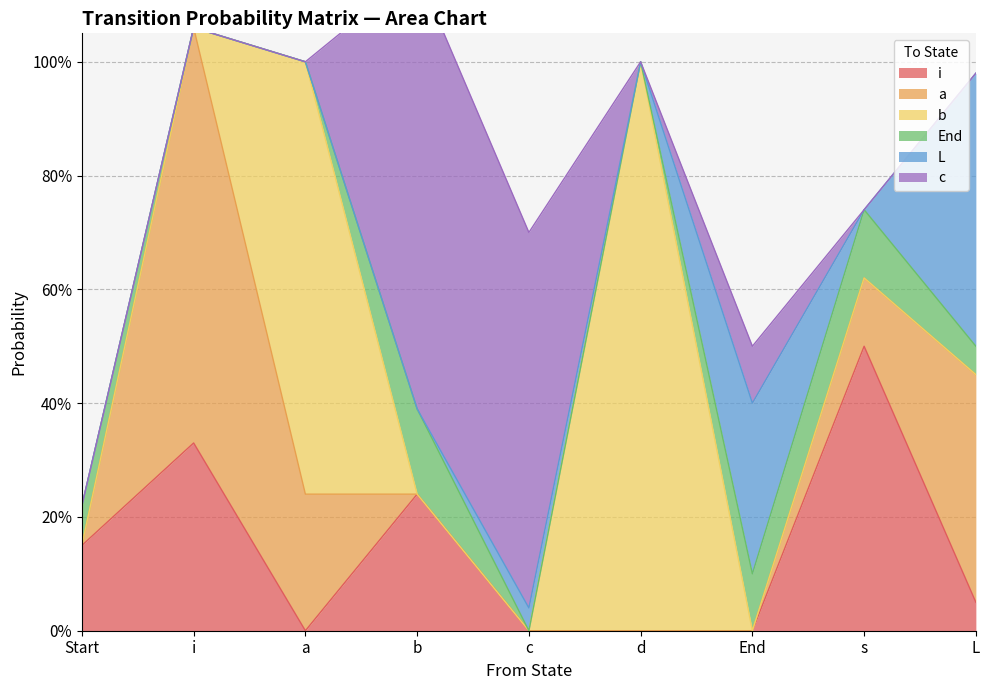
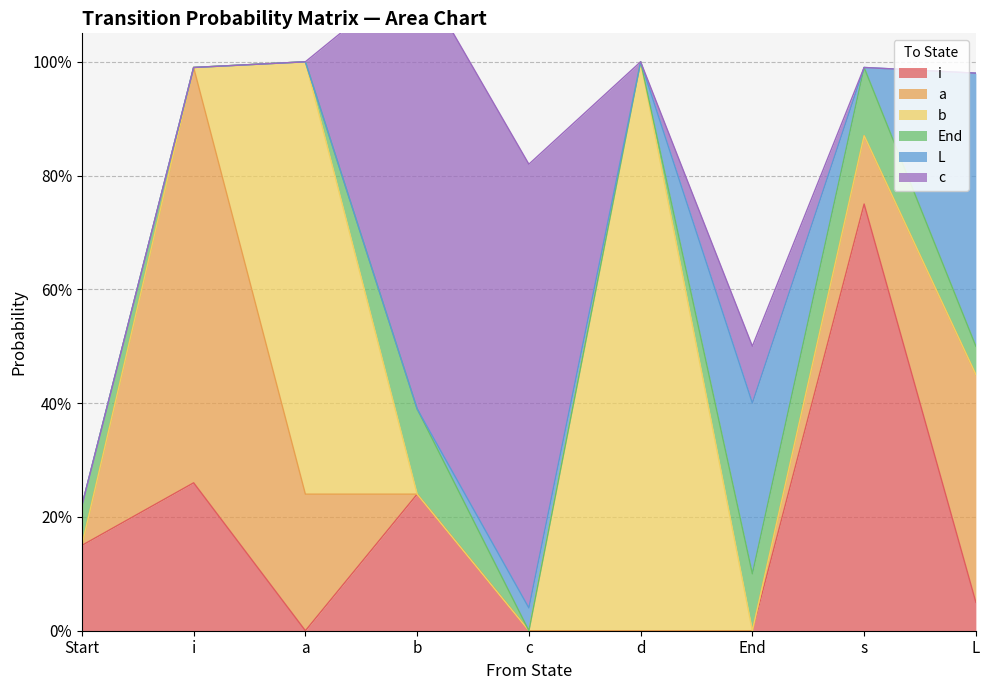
i, i: 33% -> 26%
c, c: 66% -> 78%
i, s: 50% -> 75%
